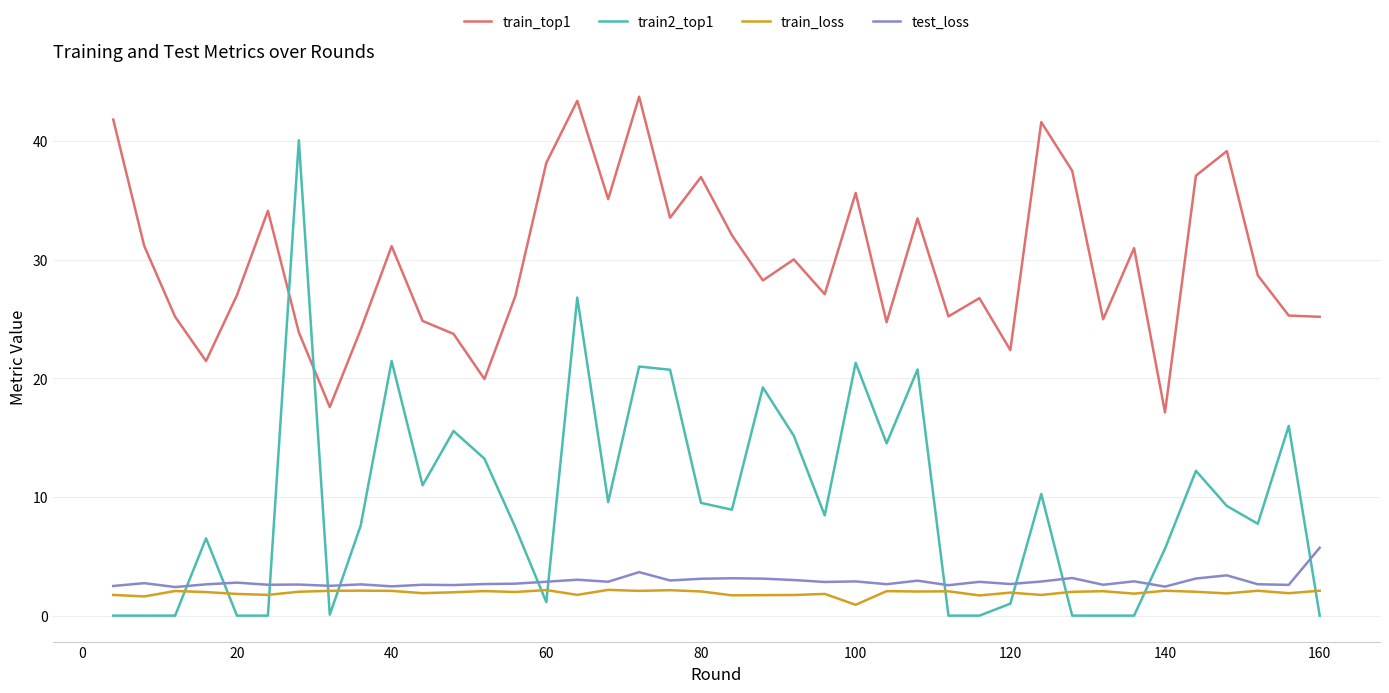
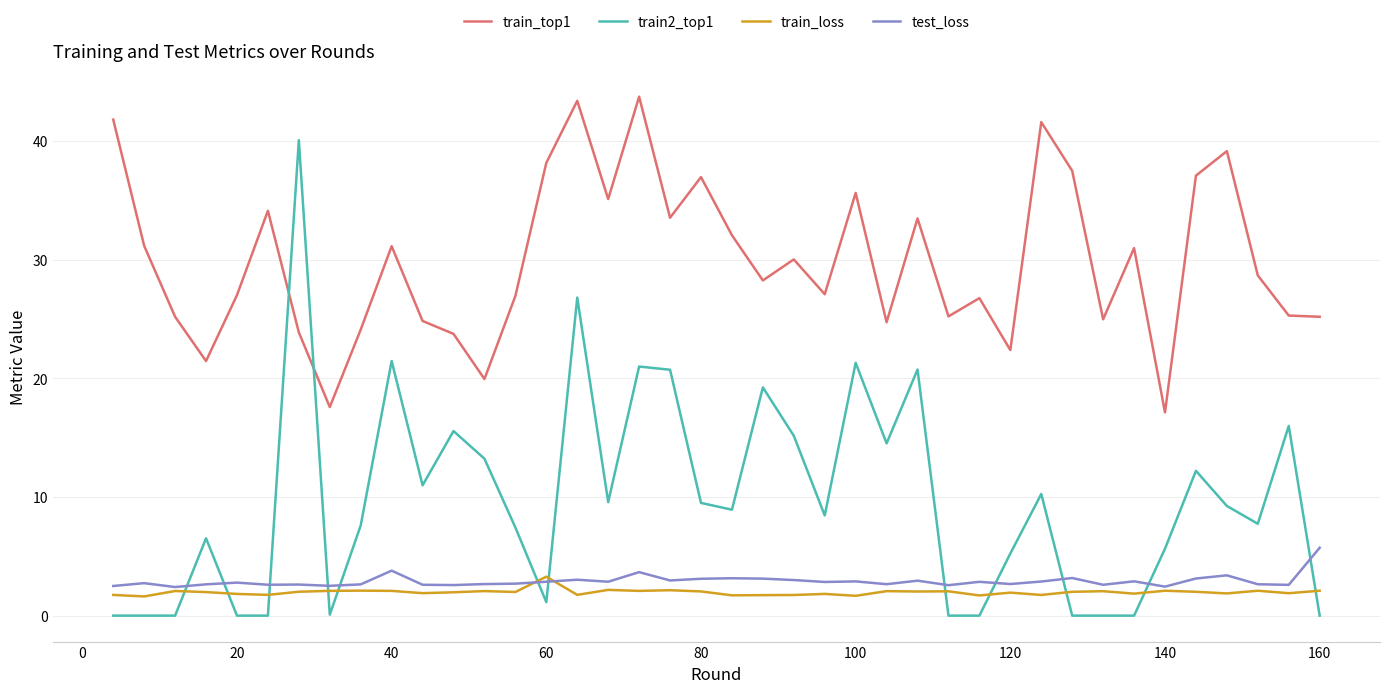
test_loss, 40: 2.5 -> 3.8
train_loss, 60: 2.2 -> 3.3
train_loss, 100: 0.9 -> 1.7
train2_top1, 120: 1.0 -> 5.2
